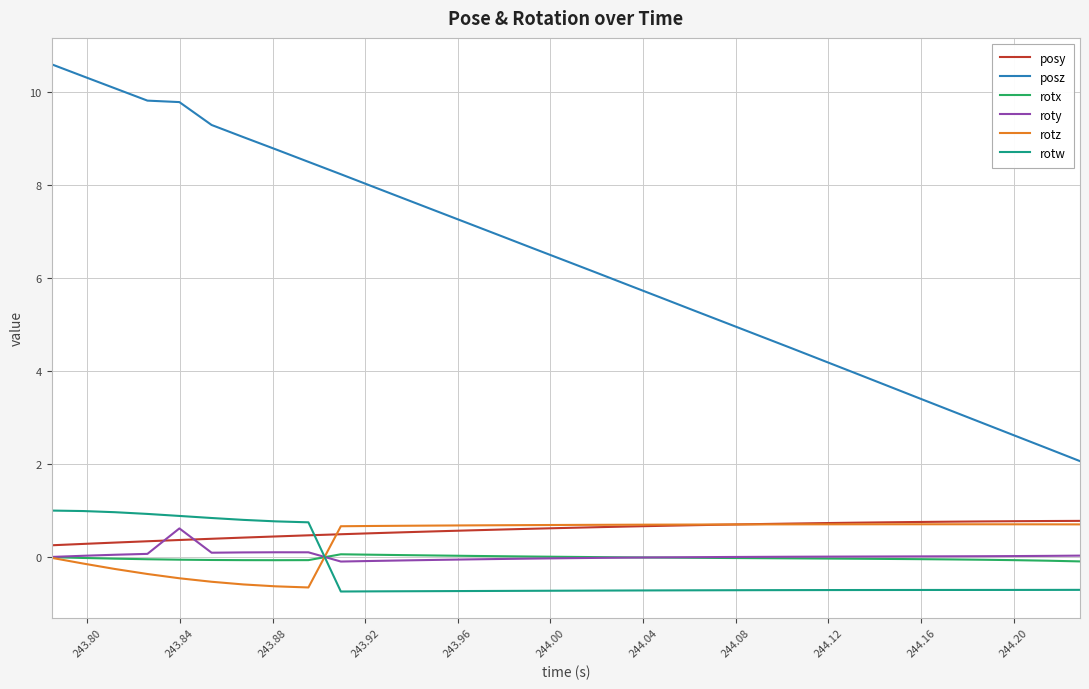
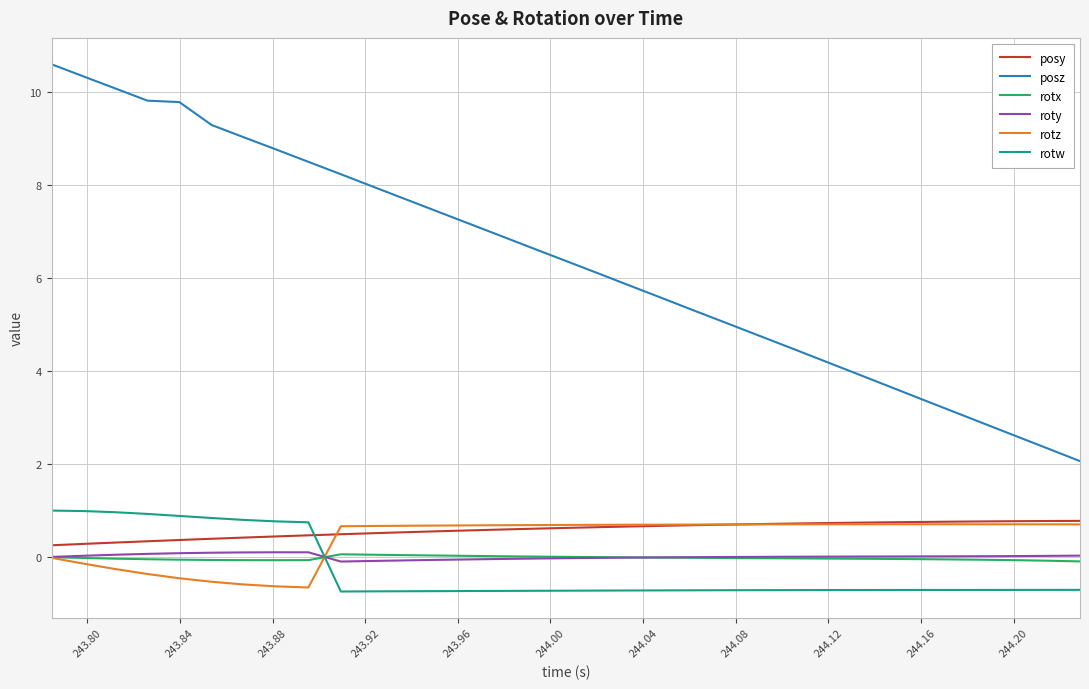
roty, 243.84: 0.6 -> 0.1
